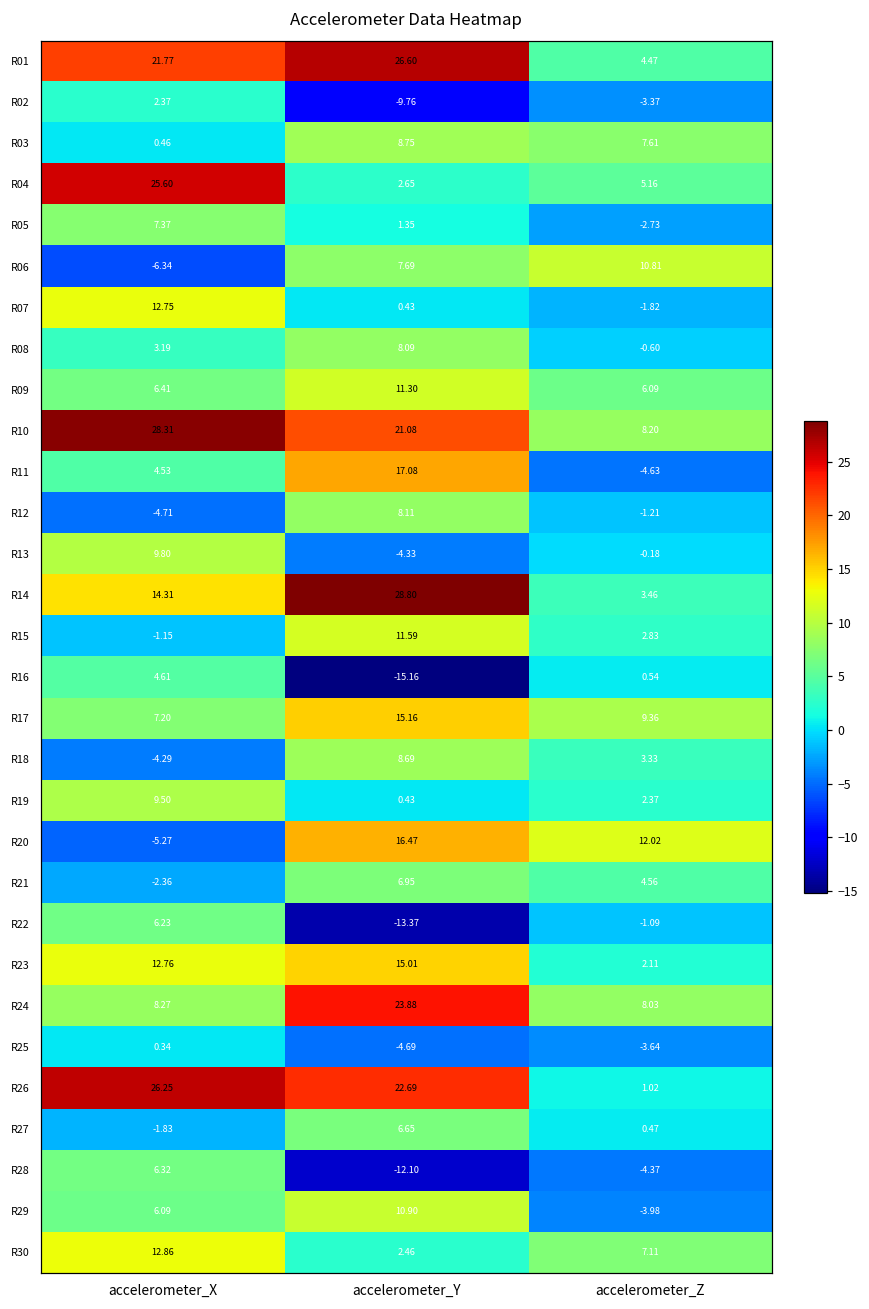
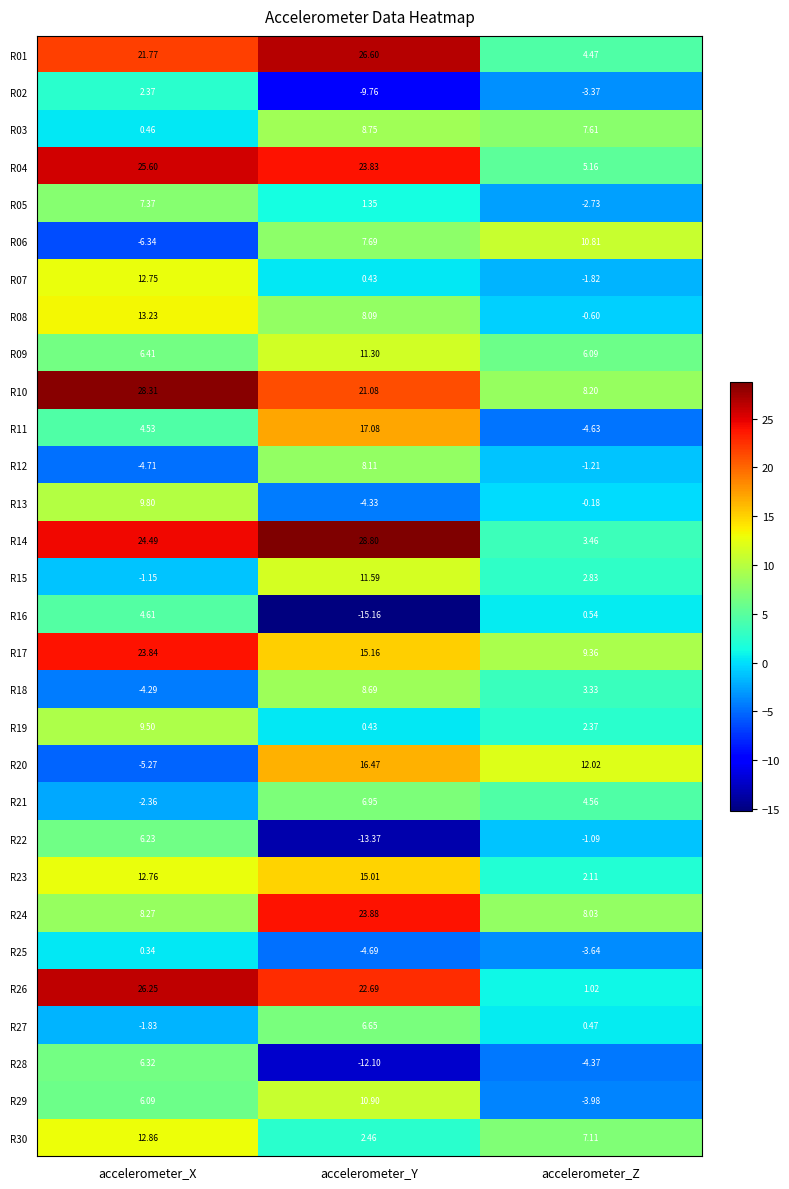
R04, accelerometer_Y: 2.65 -> 23.83
R08, accelerometer_X: 3.19 -> 13.23
R14, accelerometer_X: 14.31 -> 24.49
R17, accelerometer_X: 7.20 -> 23.84
